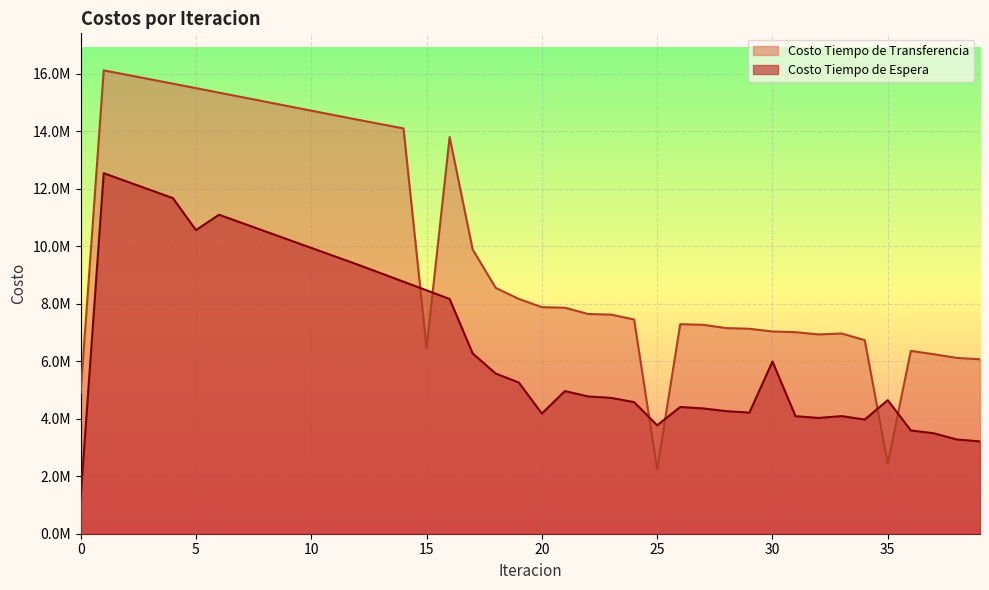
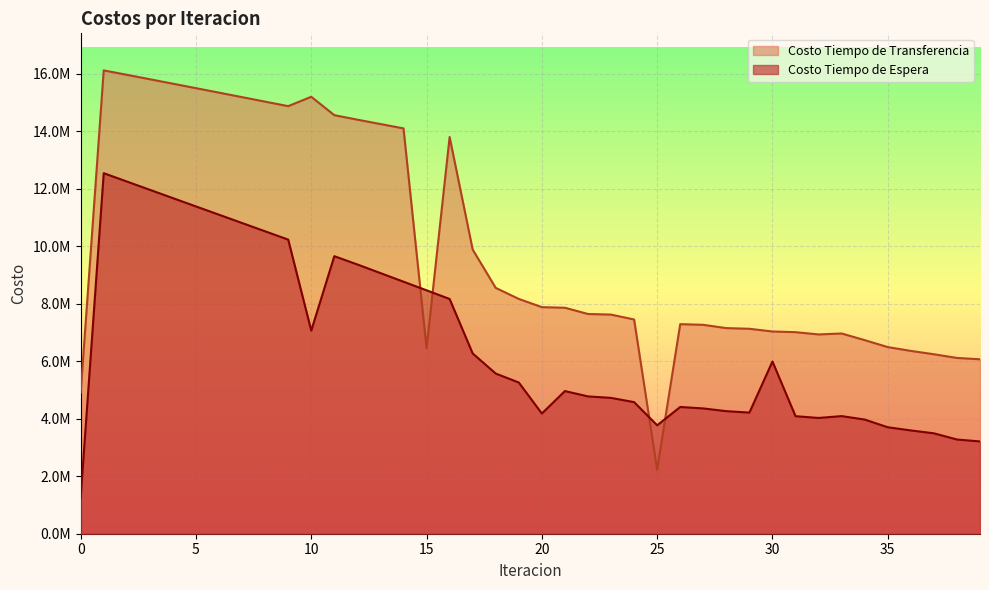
Costo Tiempo de Espera, 5: 10600000 -> 11400000
Costo Tiempo de Transferencia, 10: 14700000 -> 15200000
Costo Tiempo de Espera, 10: 9900000 -> 7100000
Costo Tiempo de Transferencia, 35: 2400000 -> 6500000
Costo Tiempo de Espera, 35: 4600000 -> 3700000
